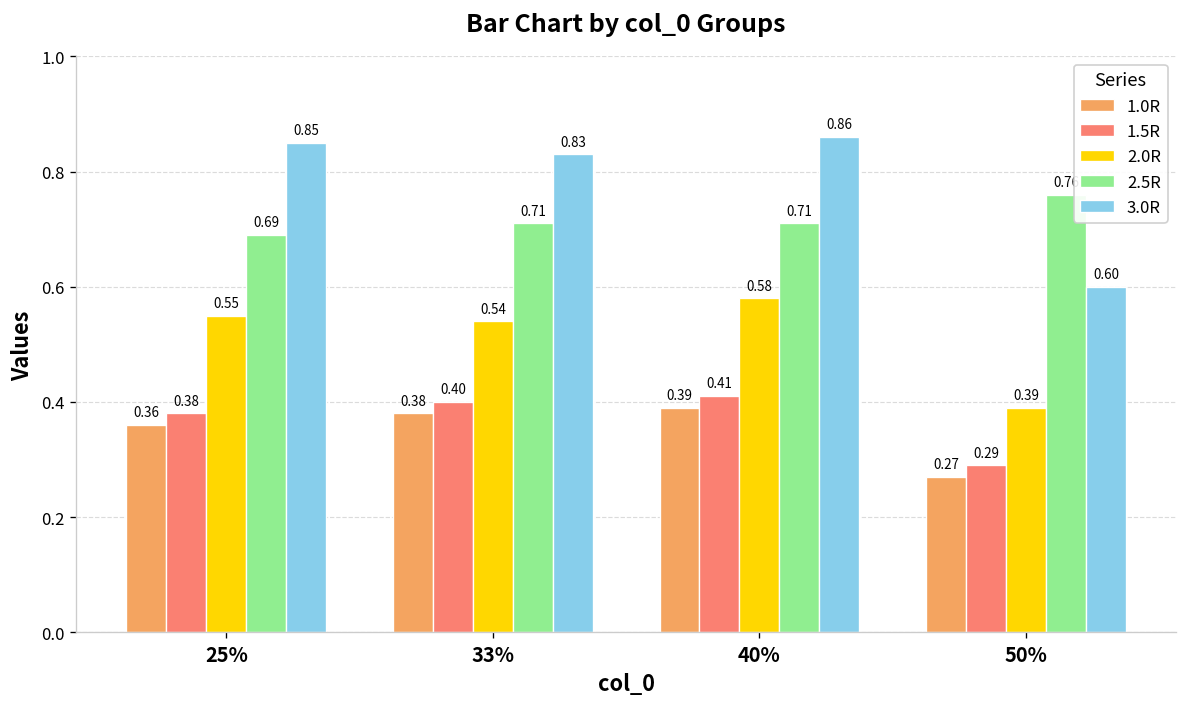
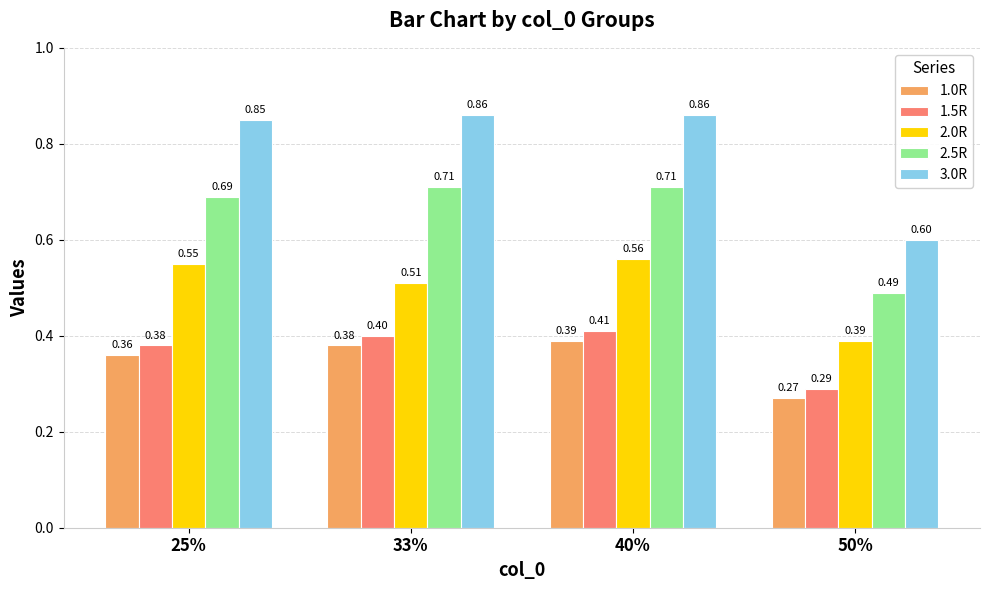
2.0R, 33%: 0.54 -> 0.51
3.0R, 33%: 0.83 -> 0.86
2.0R, 40%: 0.58 -> 0.56
2.5R, 50%: 0.76 -> 0.49
